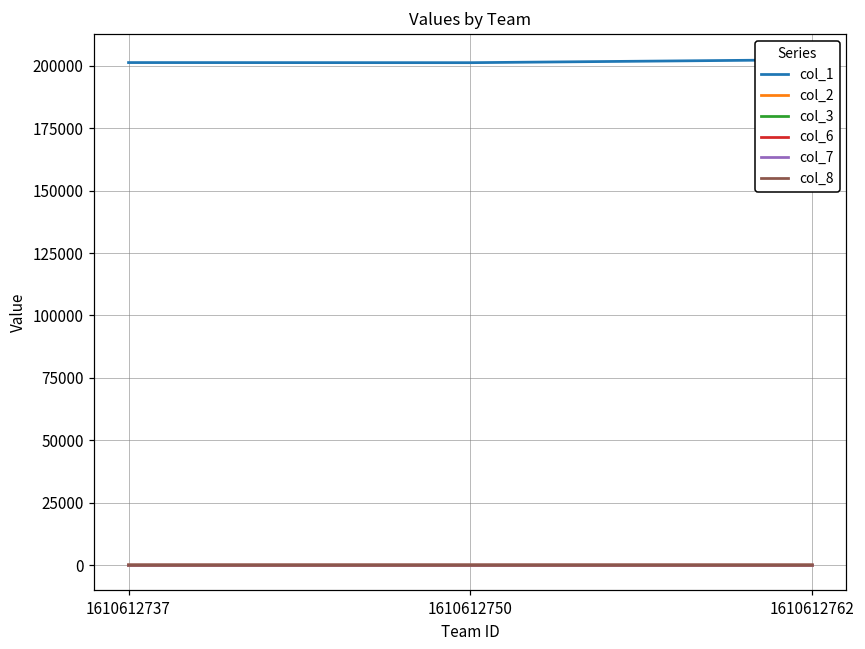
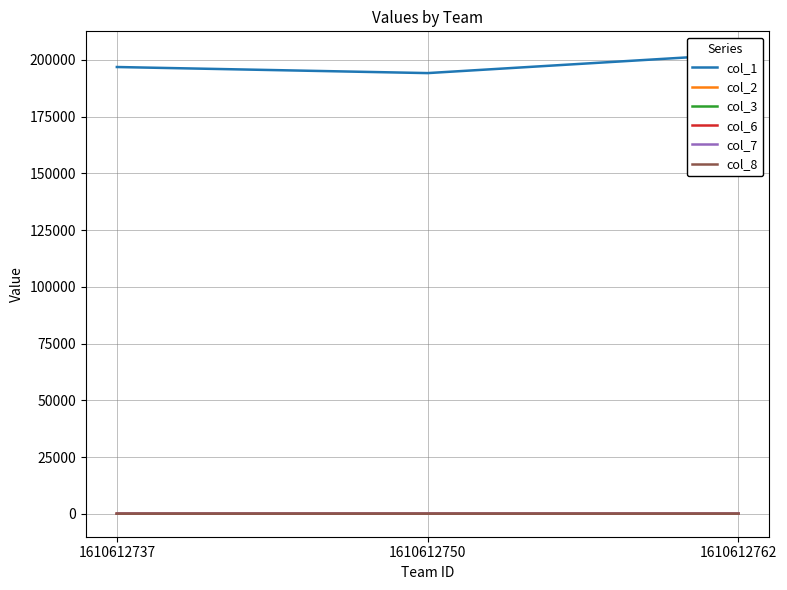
col_1, 1610612737: 201000 -> 197000
col_1, 1610612750: 201000 -> 194000
